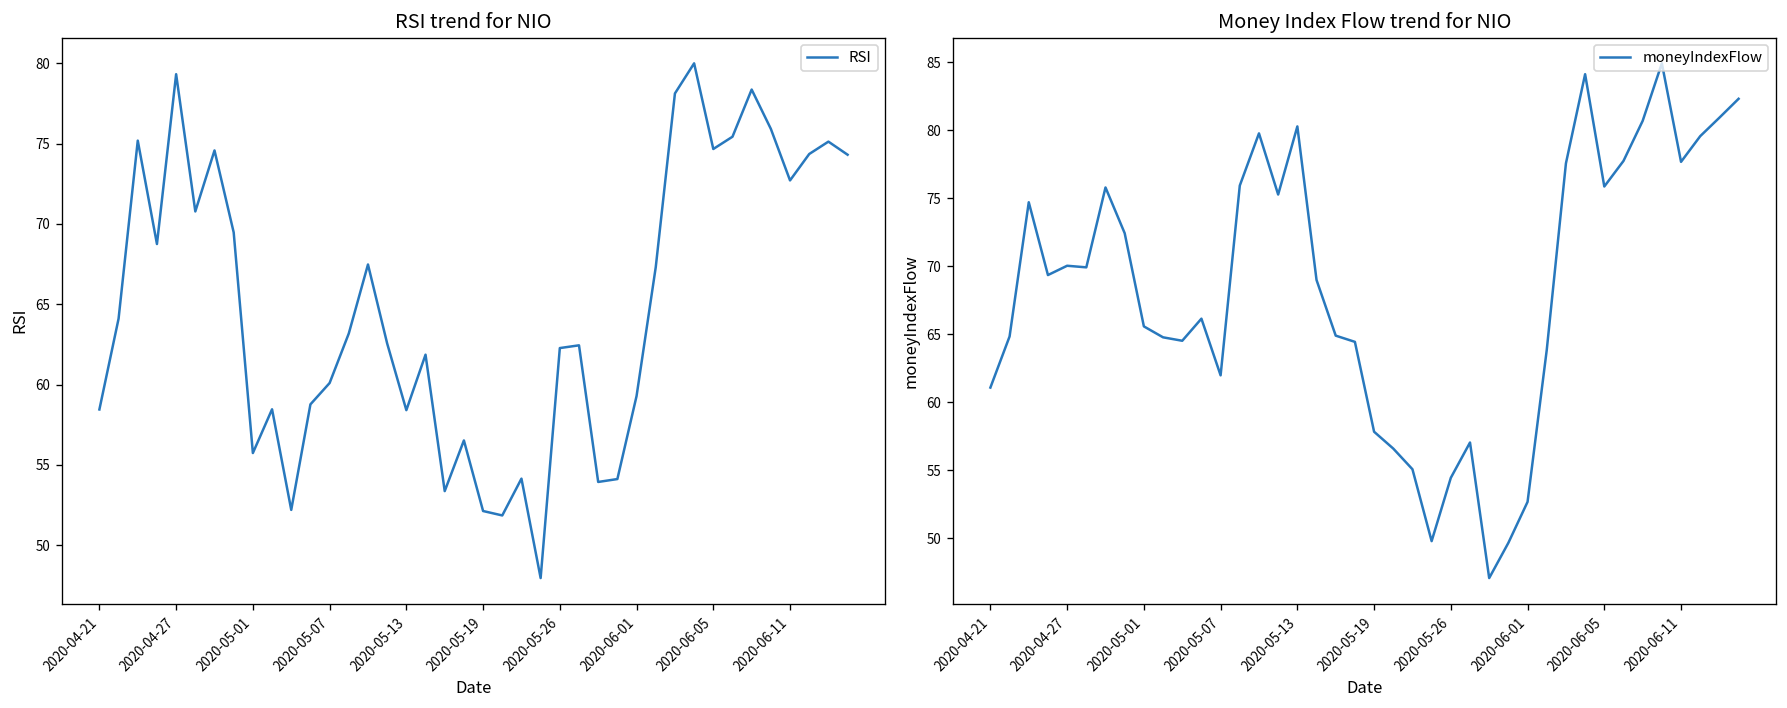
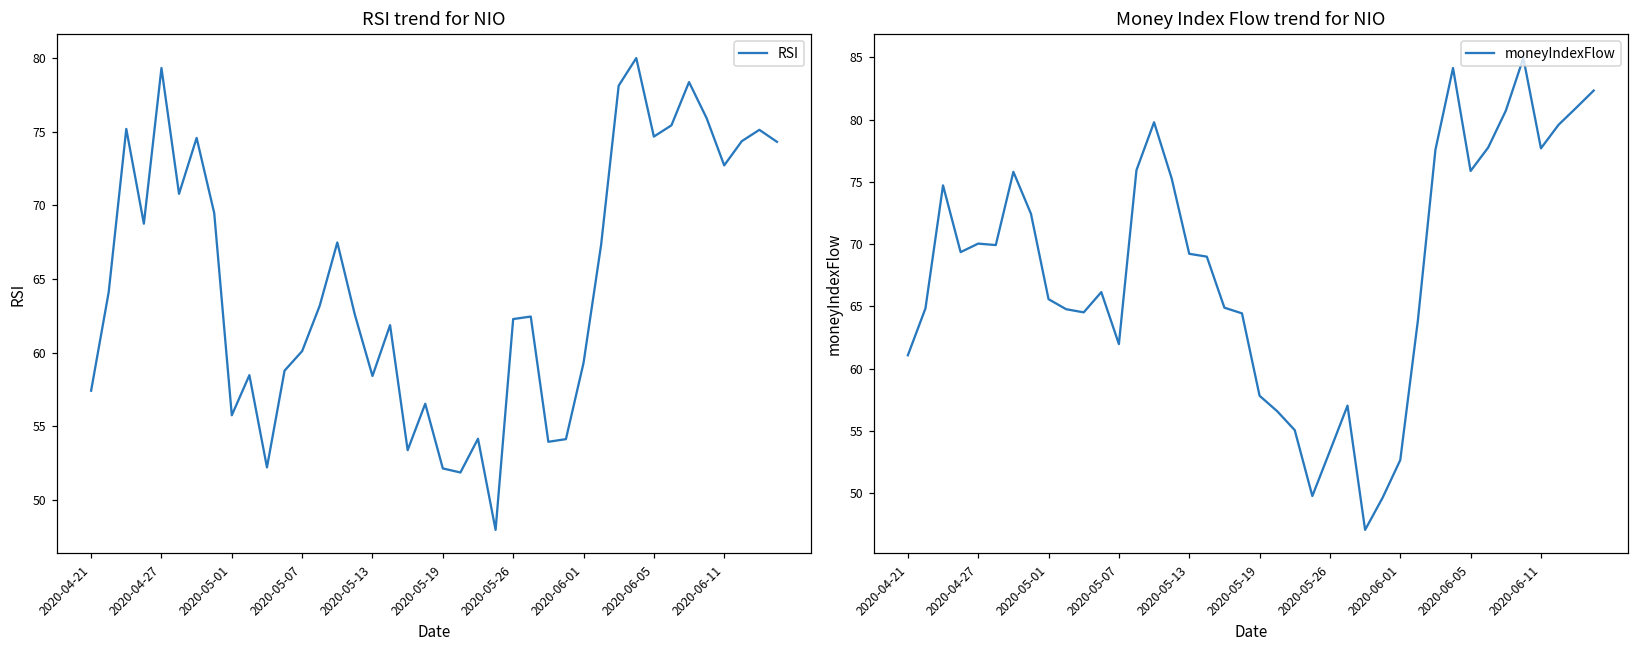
RSI trend for NIO, 2020-04-21: 58.4 -> 57.4
Money Index Flow trend for NIO, 2020-05-13: 80.3 -> 69.2
Money Index Flow trend for NIO, 2020-05-26: 54.4 -> 53.4
